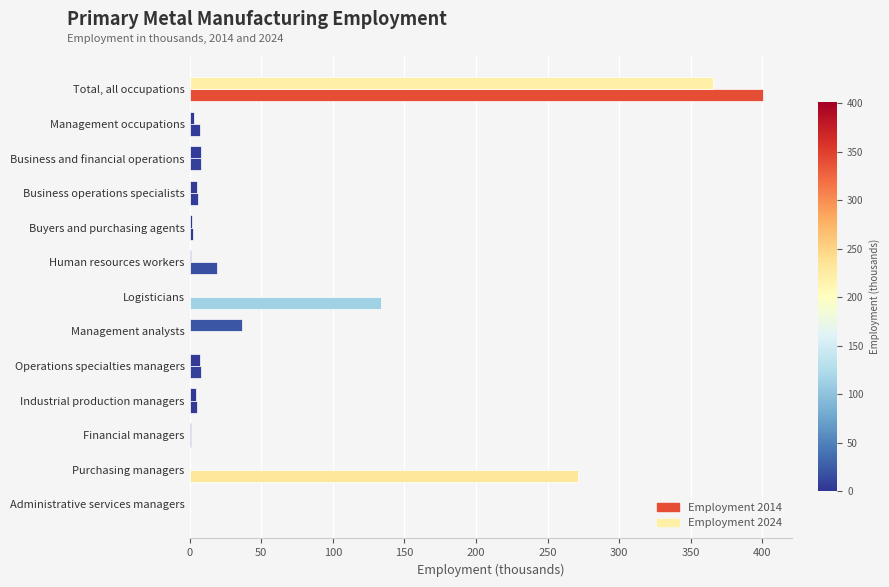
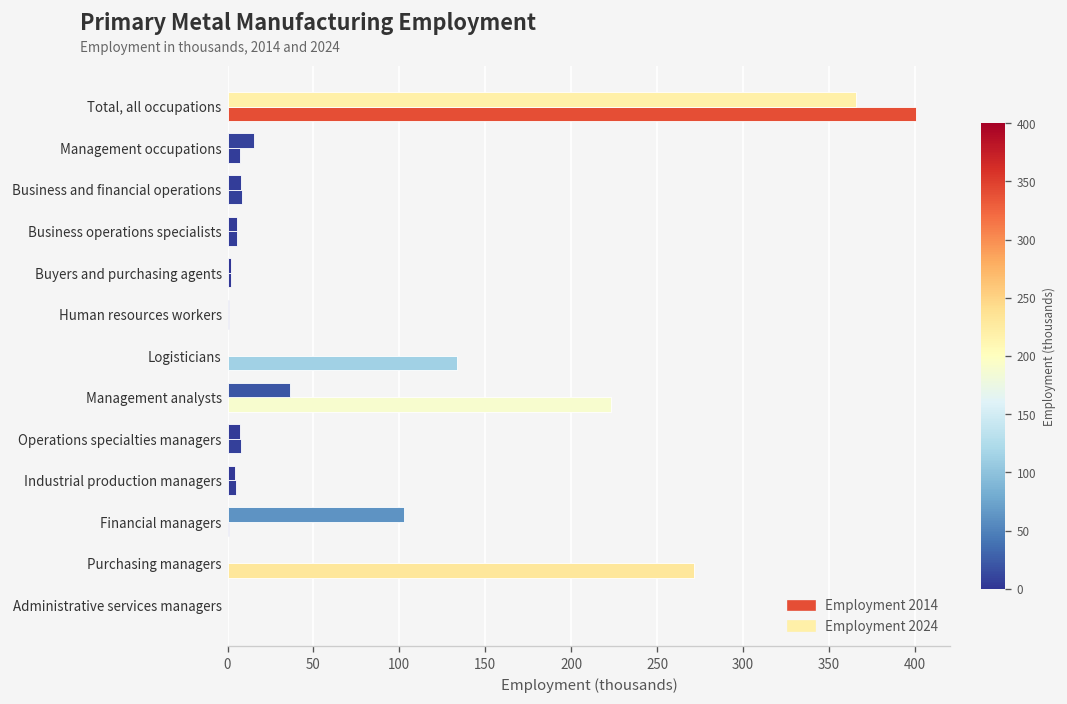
Employment 2024, Management occupations: 3 -> 16
Employment 2014, Human resources workers: 19 -> 1
Employment 2014, Management analysts: 0 -> 223
Employment 2024, Financial managers: 1 -> 103
